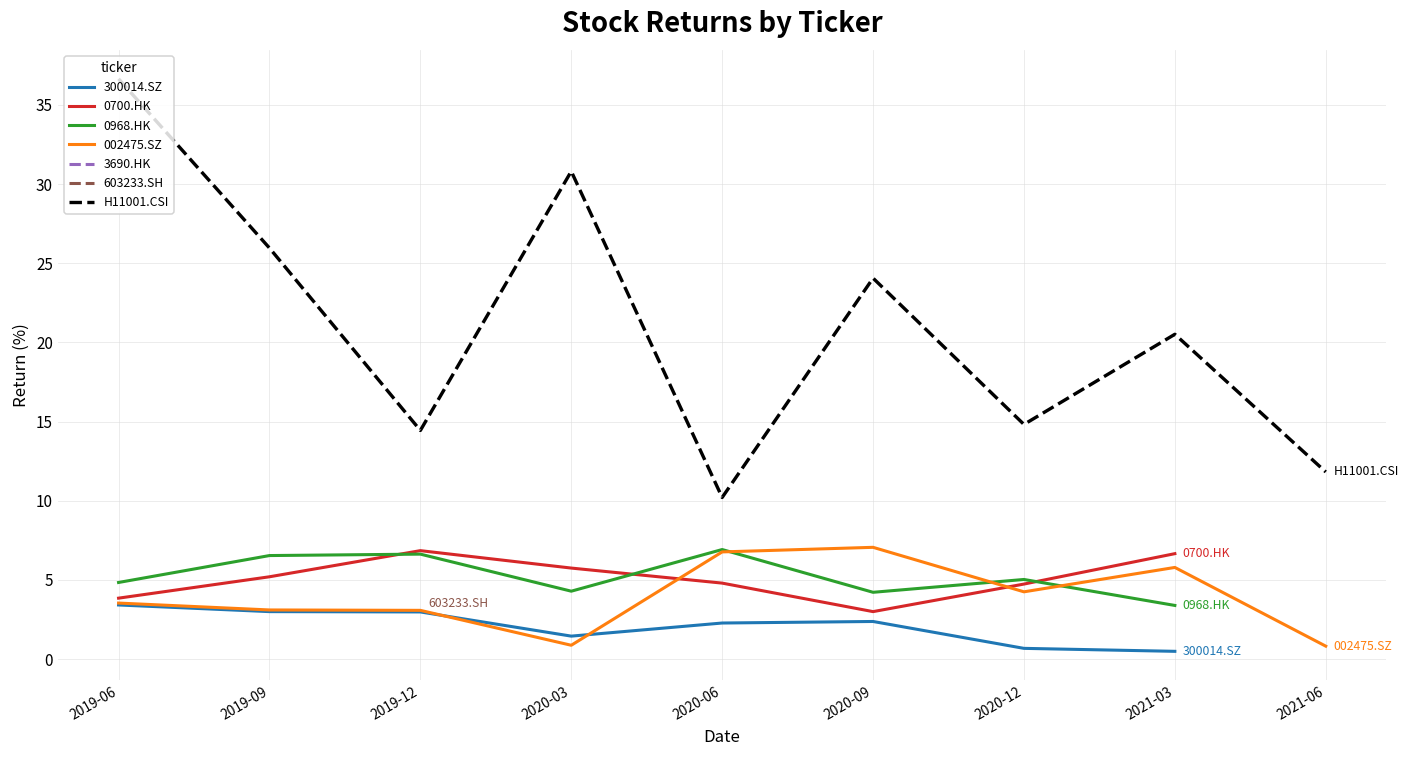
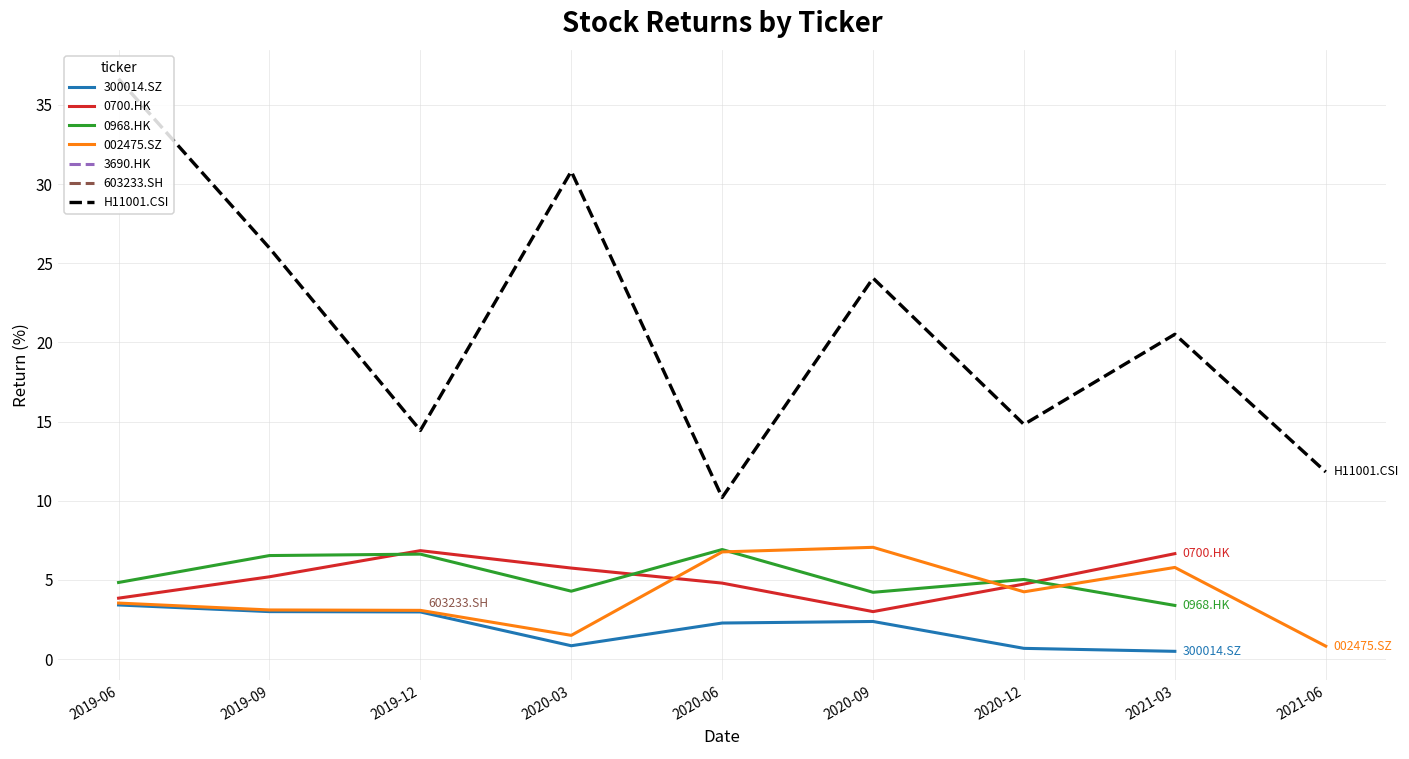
300014.SZ, 2020-03: 1.5 -> 0.8
002475.SZ, 2020-03: 0.9 -> 1.5
